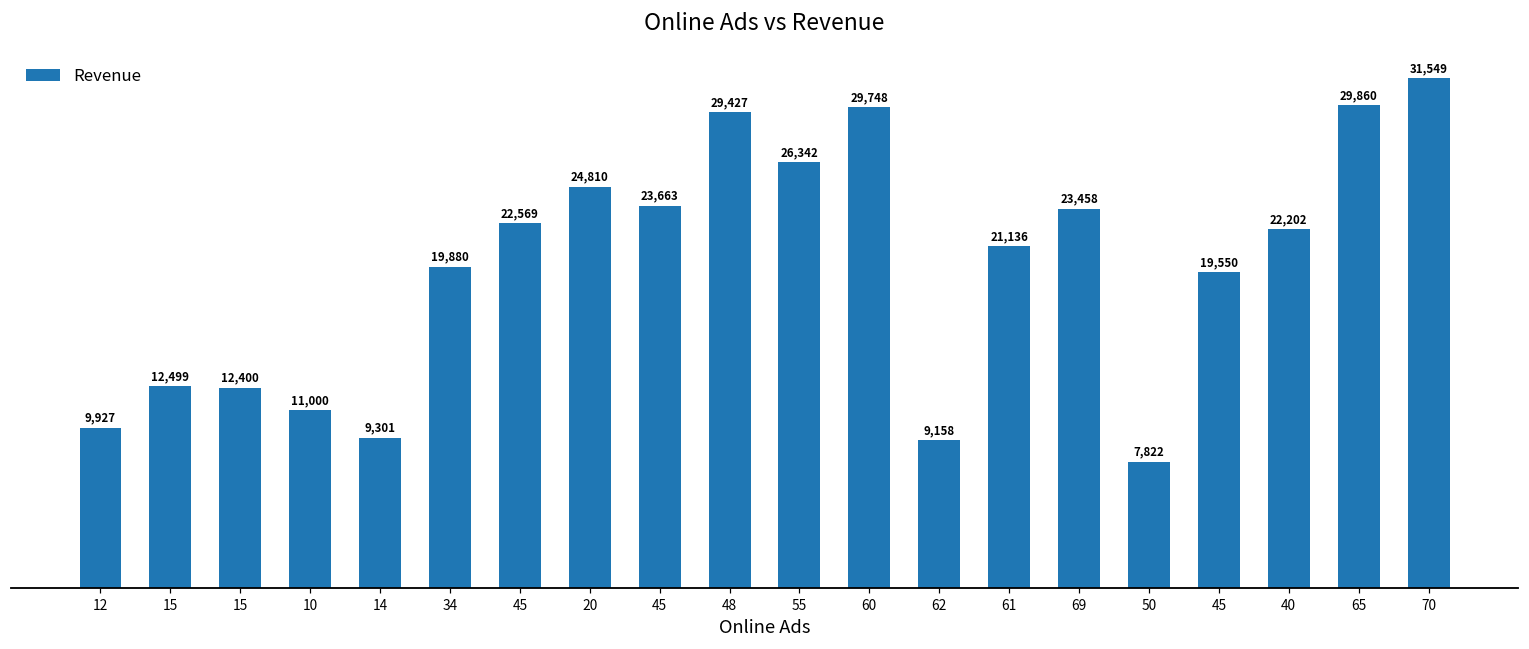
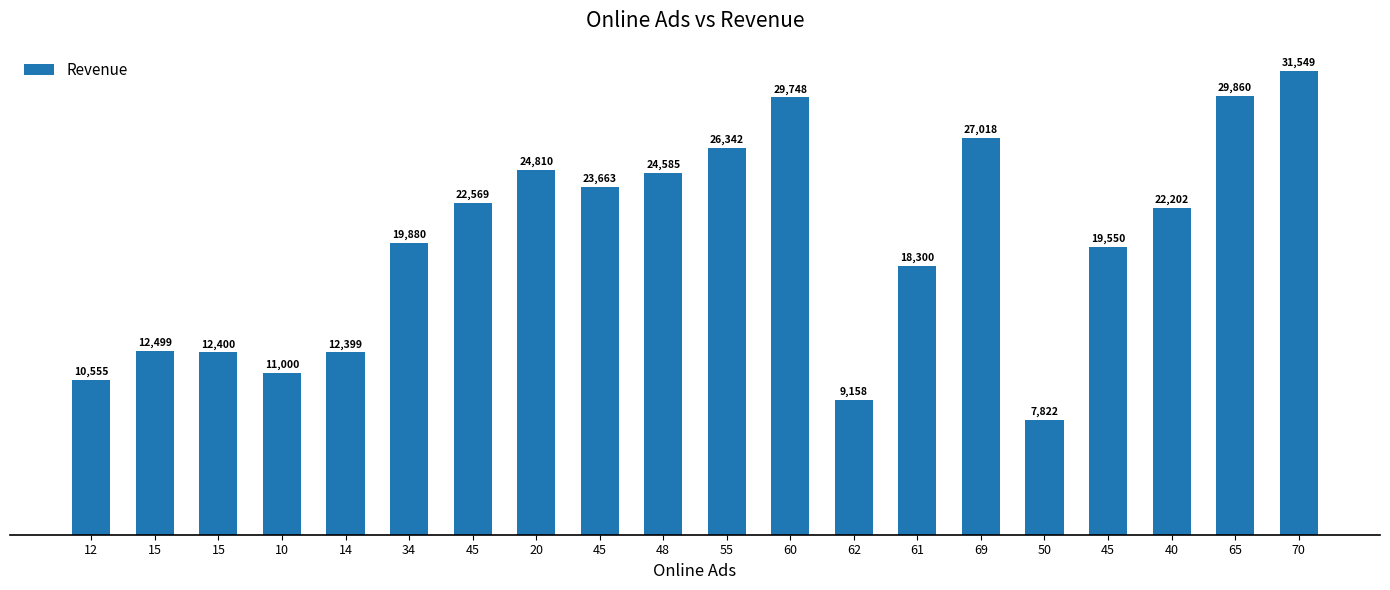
12: 9,927 -> 10,555
14: 9,301 -> 12,399
48: 29,427 -> 24,585
61: 21,136 -> 18,300
69: 23,458 -> 27,018
